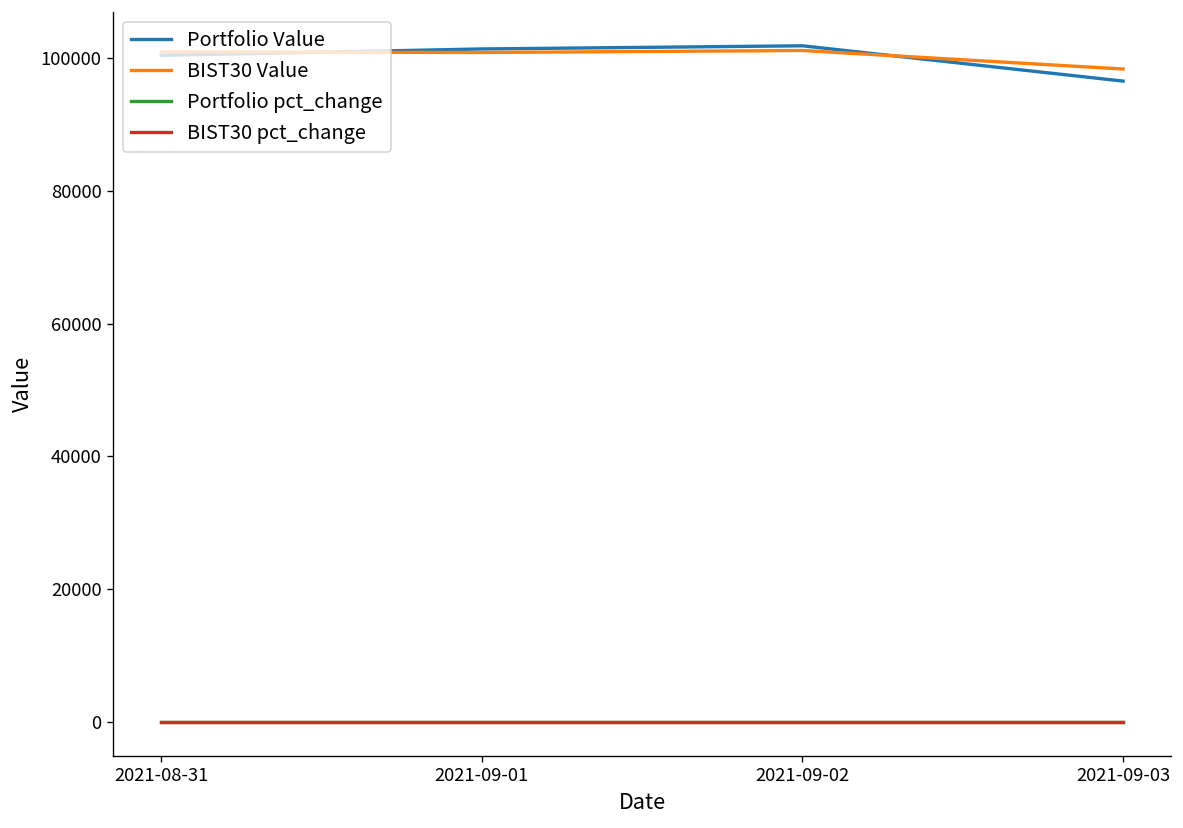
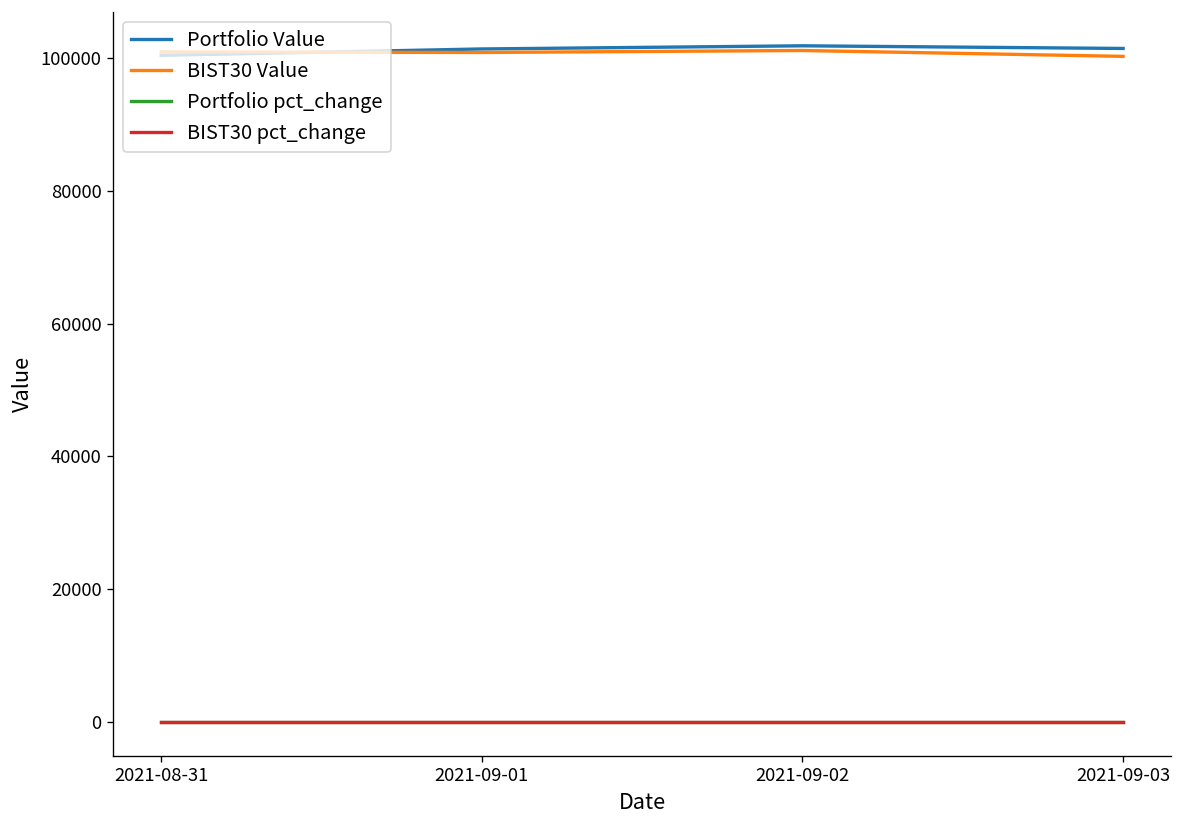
Portfolio Value, 2021-09-03: 97000 -> 101000
BIST30 Value, 2021-09-03: 98000 -> 100000
